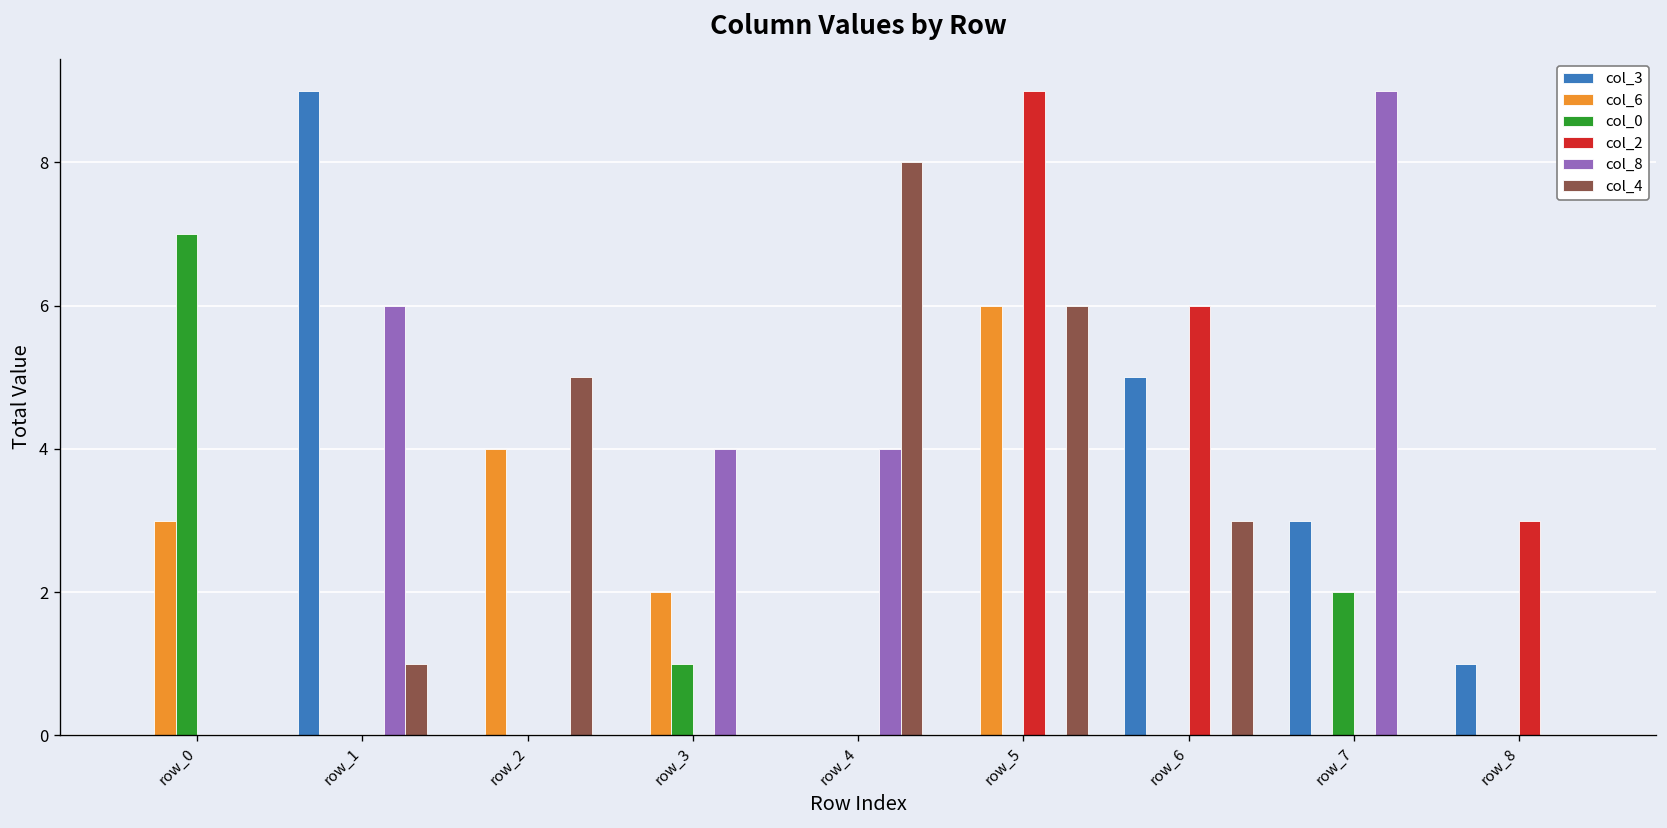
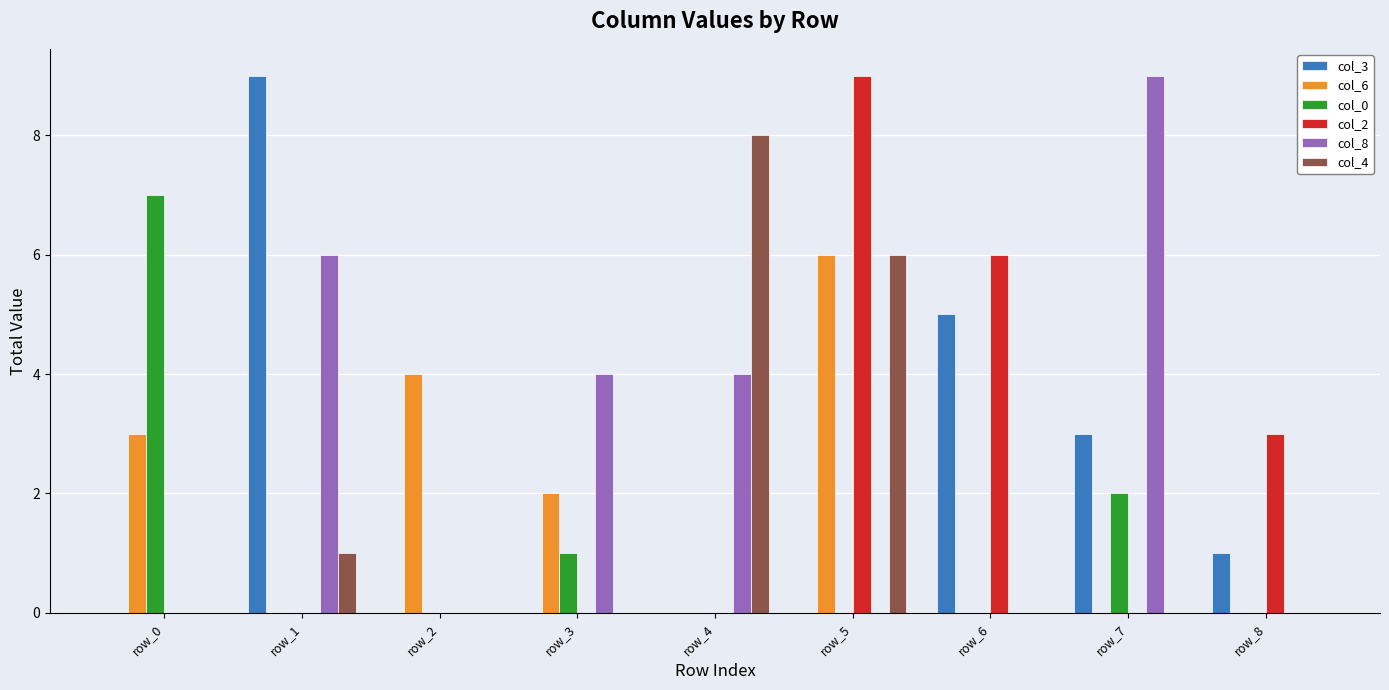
col_4, row_2: 5 -> 0
col_4, row_6: 3 -> 0
